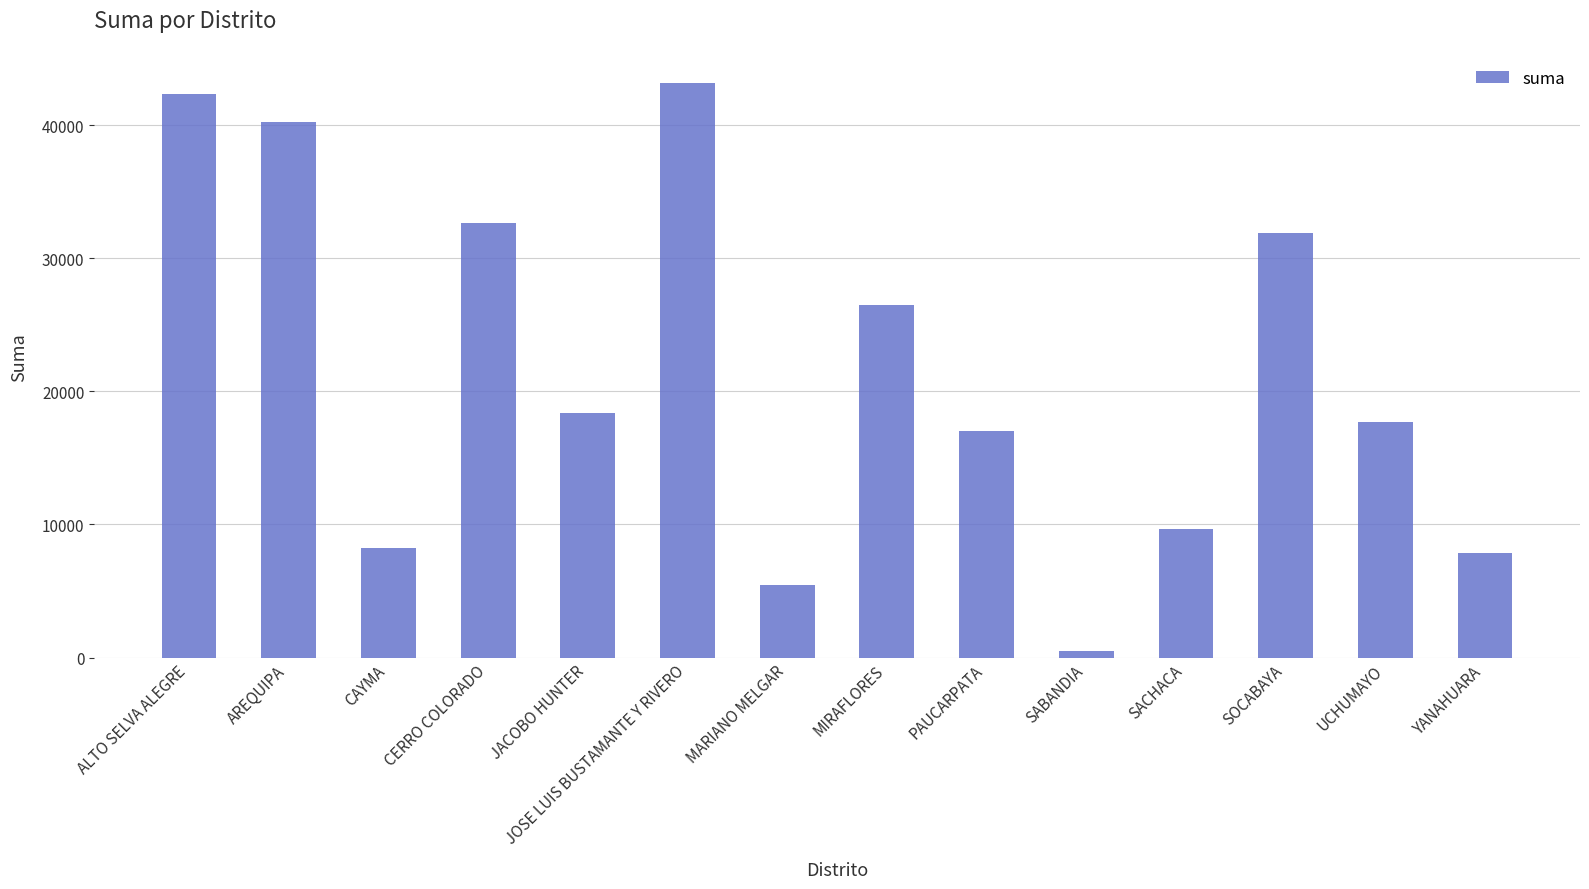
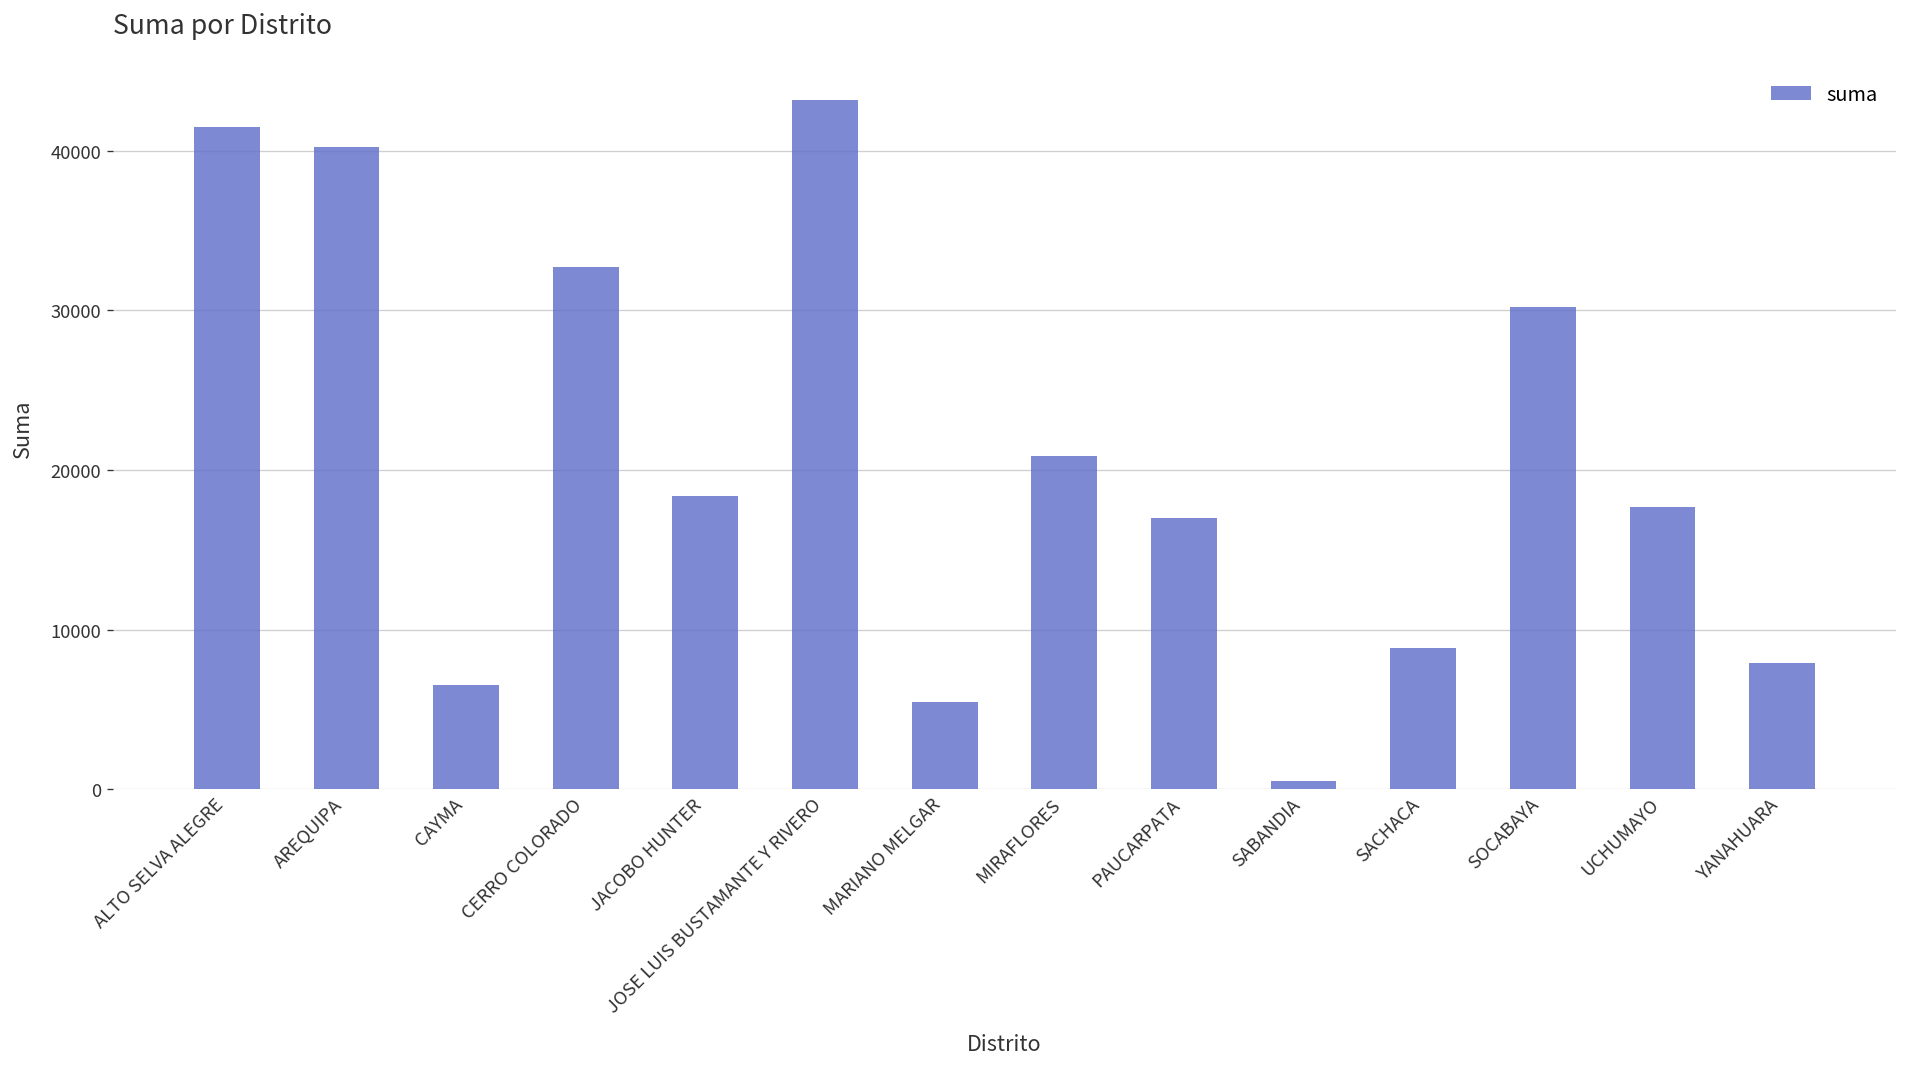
ALTO SELVA ALEGRE: 42400 -> 41500
CAYMA: 8200 -> 6500
MIRAFLORES: 26500 -> 20900
SACHACA: 9700 -> 8900
SOCABAYA: 31900 -> 30200
